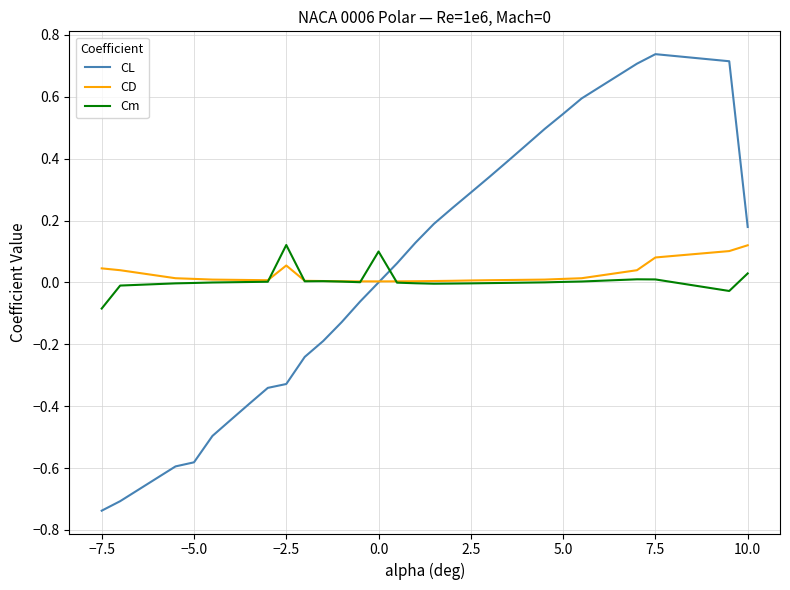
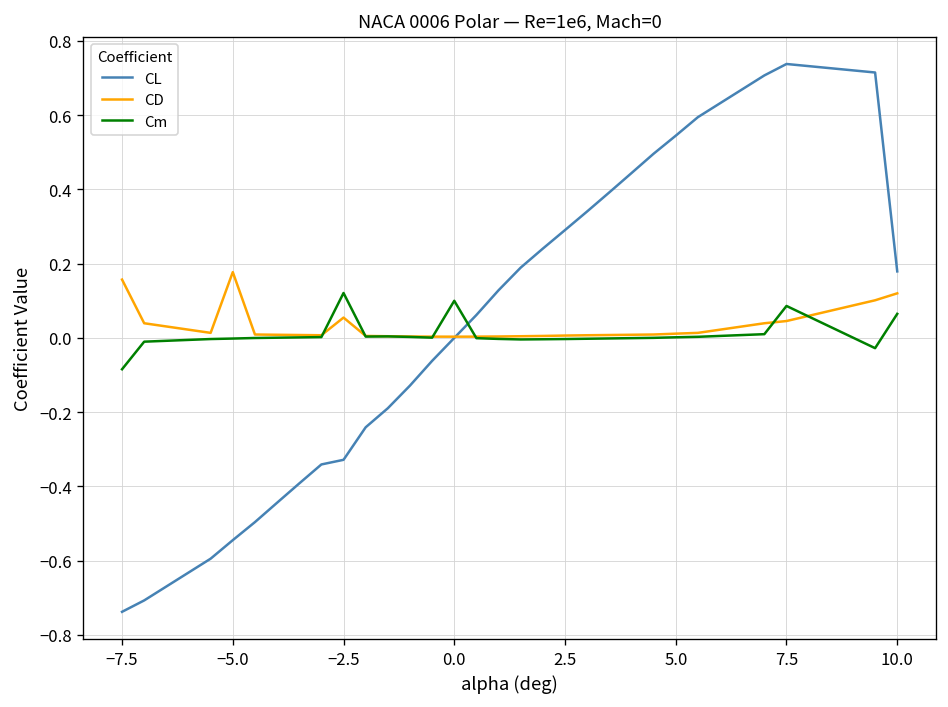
CD, −7.5: 0.05 -> 0.16
CL, −5.0: -0.58 -> -0.54
CD, −5.0: 0.01 -> 0.18
CD, 7.5: 0.08 -> 0.05
Cm, 7.5: 0.01 -> 0.09
Cm, 10.0: 0.03 -> 0.06
